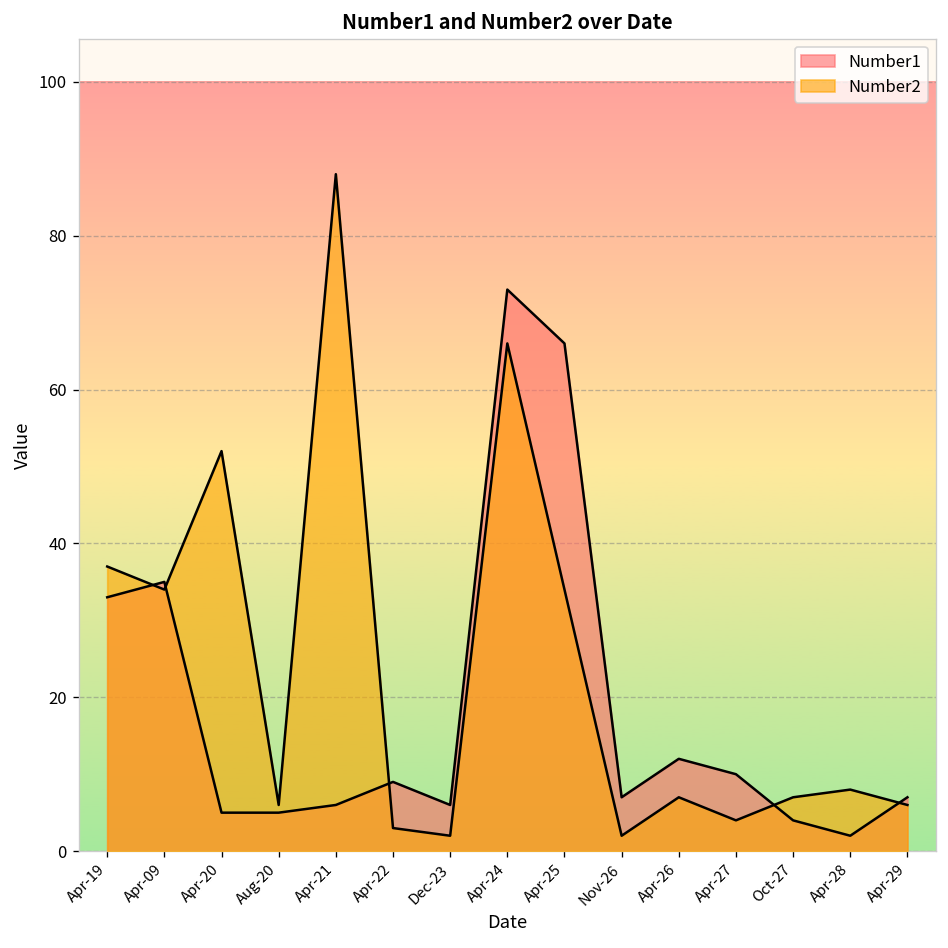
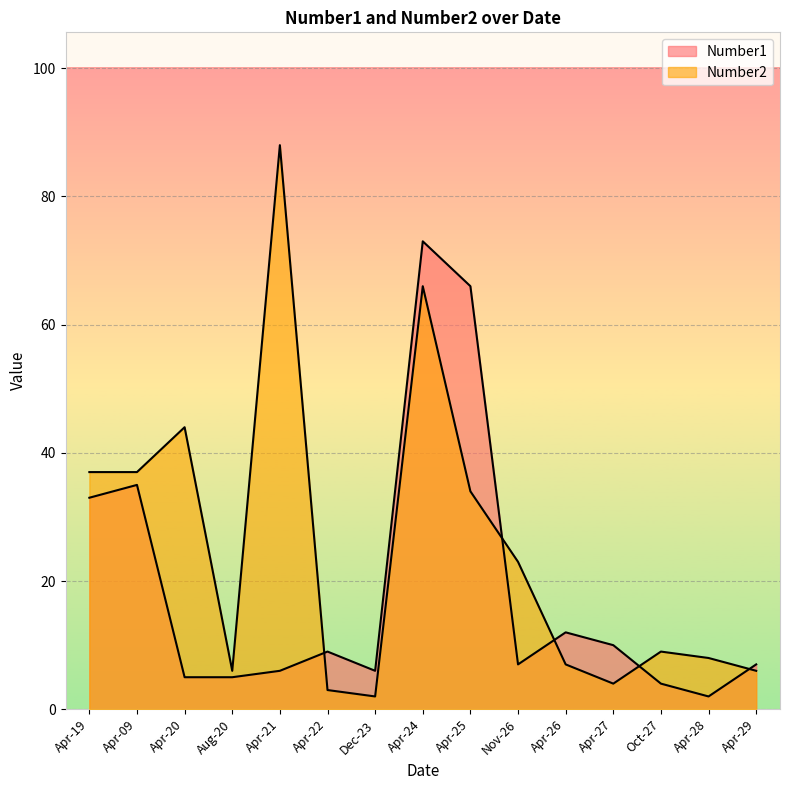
Number2, Apr-09: 34 -> 37
Number2, Apr-20: 52 -> 44
Number2, Nov-26: 2 -> 23
Number2, Oct-27: 7 -> 9
